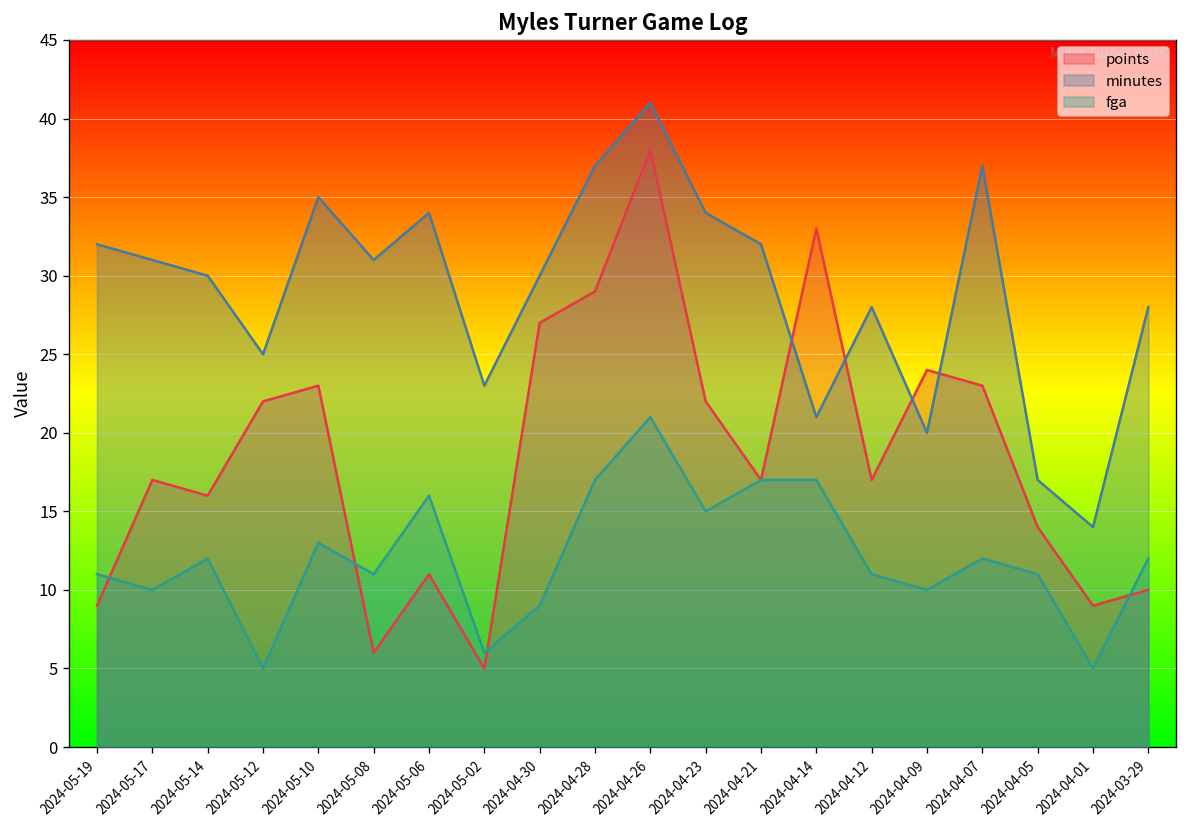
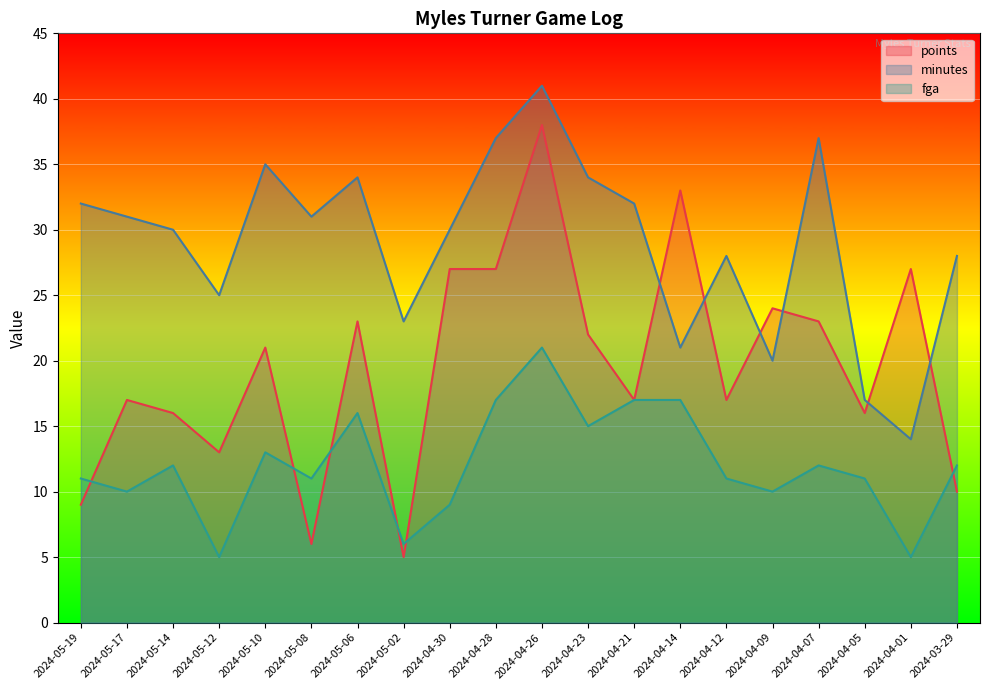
points, 2024-05-12: 22 -> 13
points, 2024-05-10: 23 -> 21
points, 2024-05-06: 11 -> 23
points, 2024-04-28: 29 -> 27
points, 2024-04-05: 14 -> 16
points, 2024-04-01: 9 -> 27
